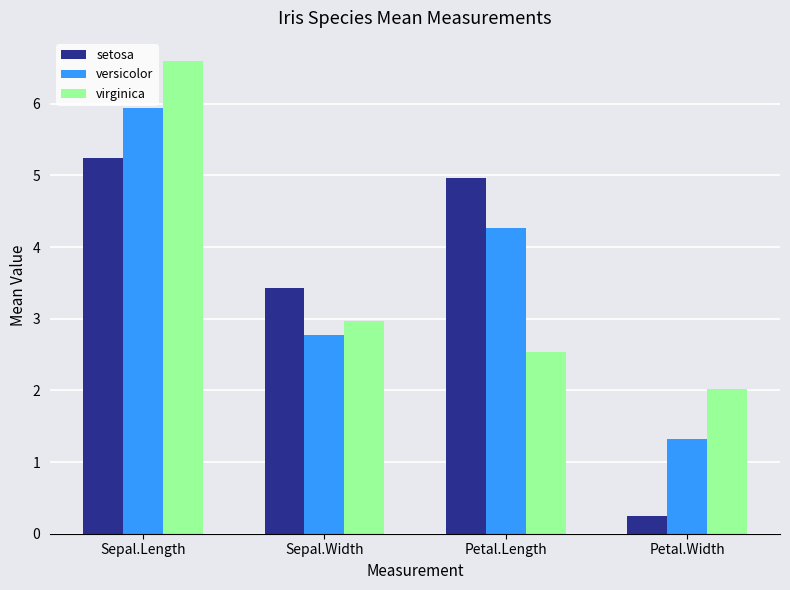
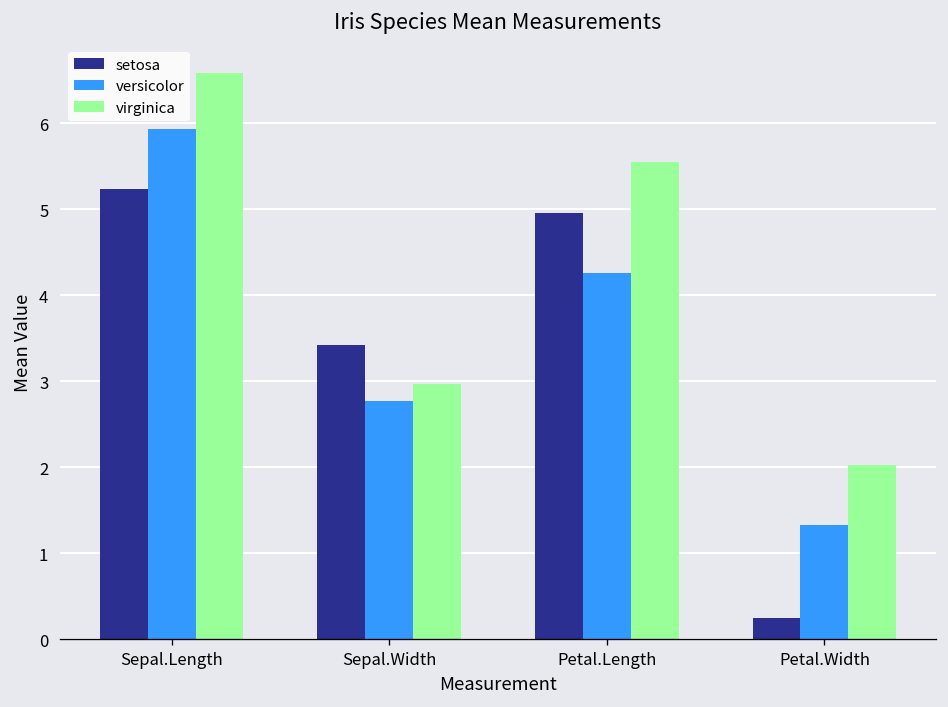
virginica, Petal.Length: 2.5 -> 5.6
